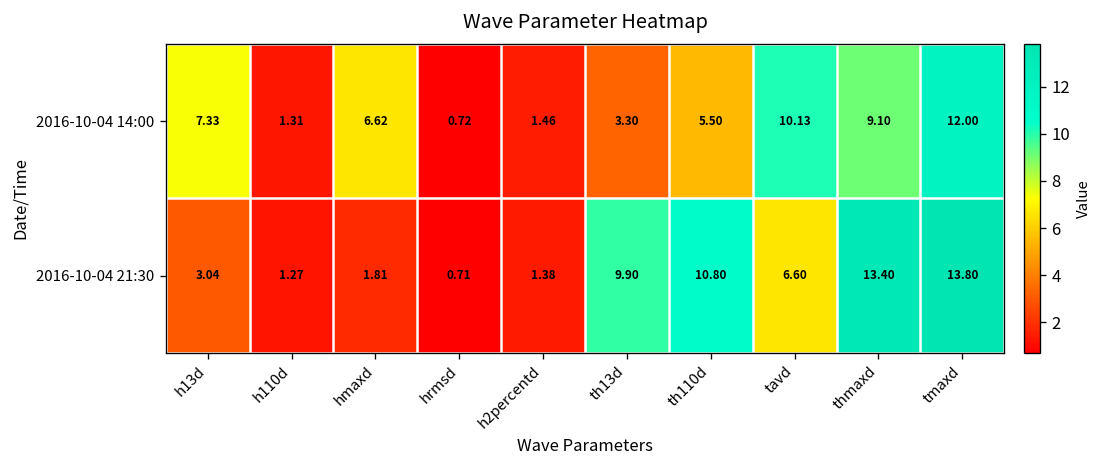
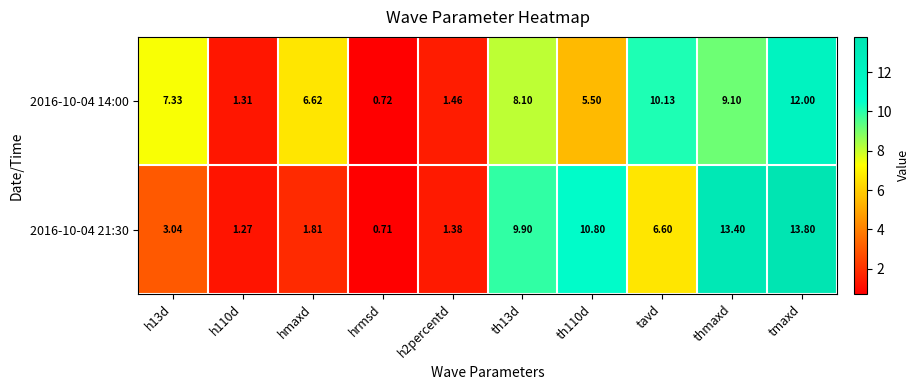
2016-10-04 14:00, th13d: 3.30 -> 8.10
